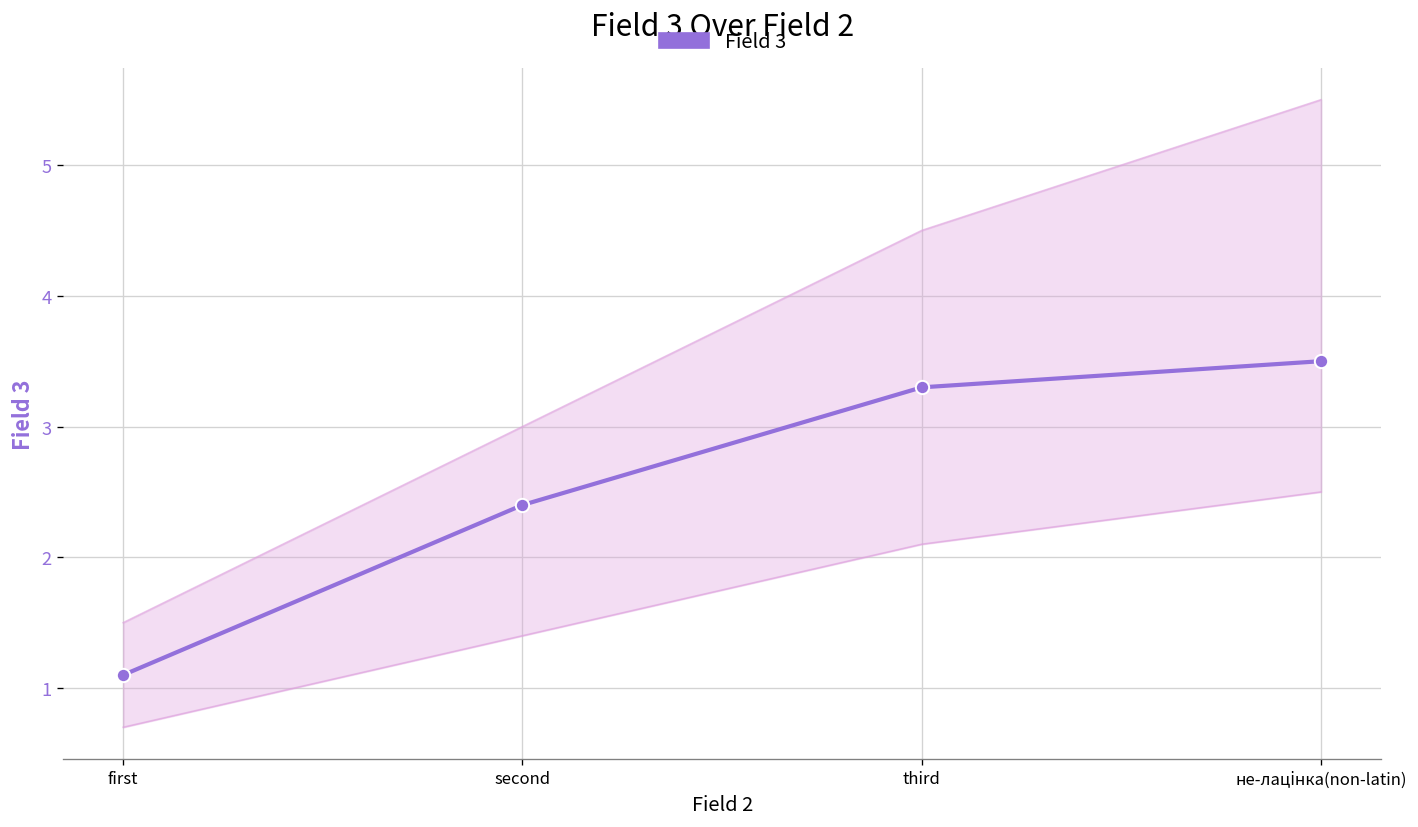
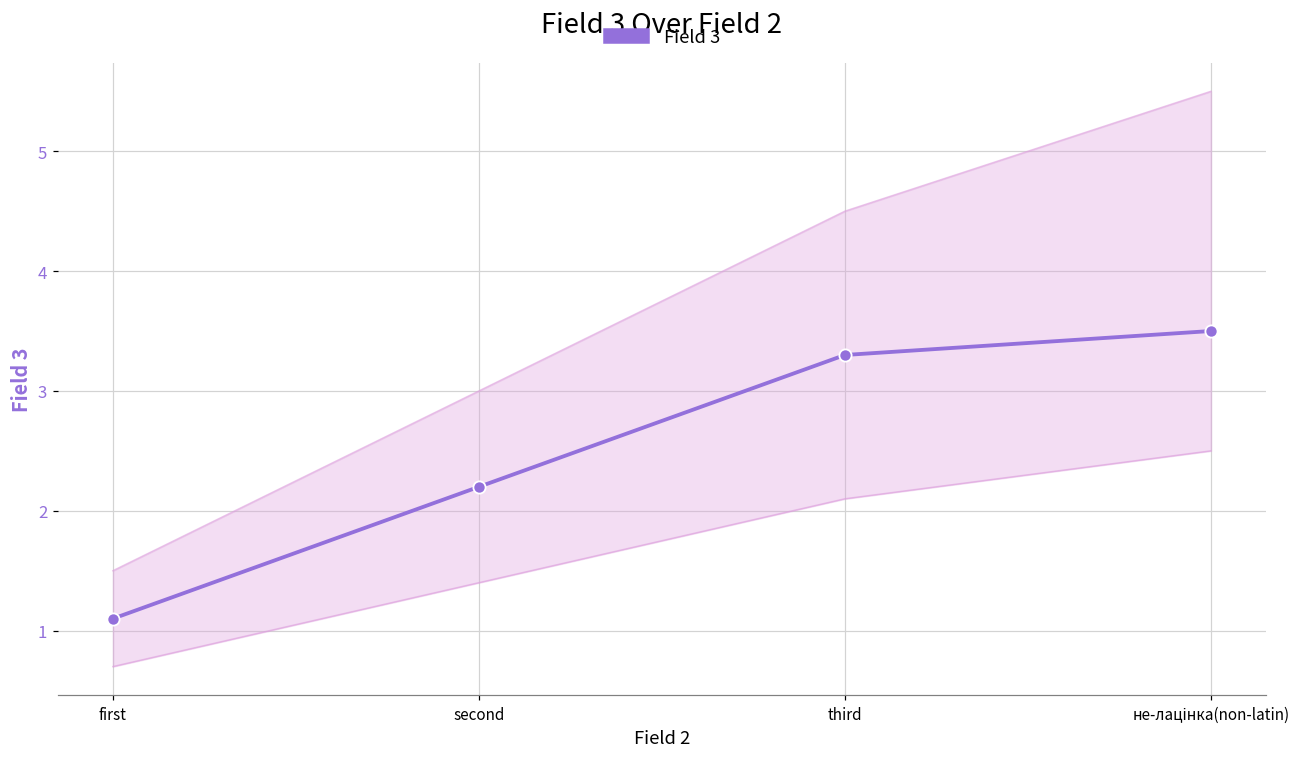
Field 3, second: 2.4 -> 2.2
